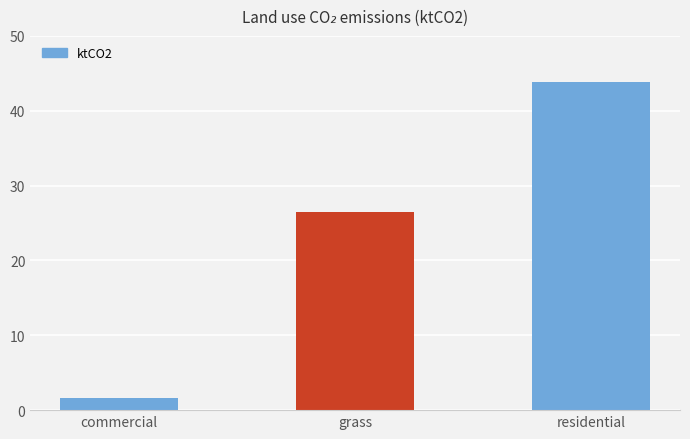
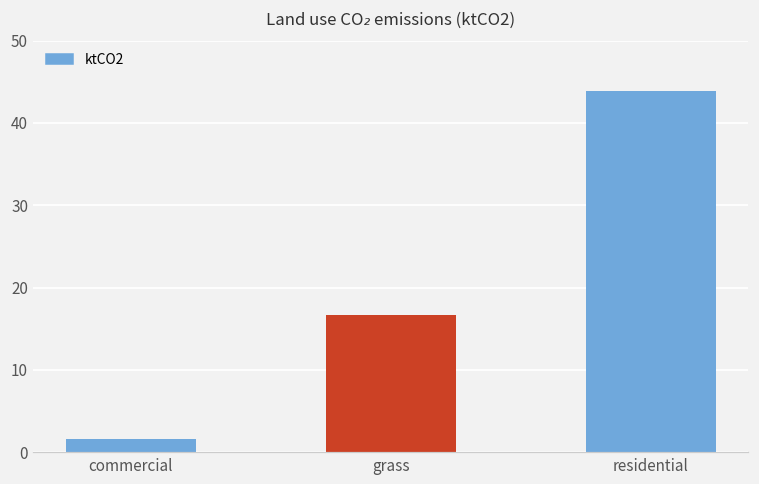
grass: 26 -> 17
